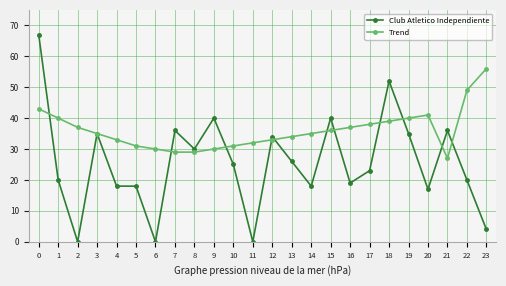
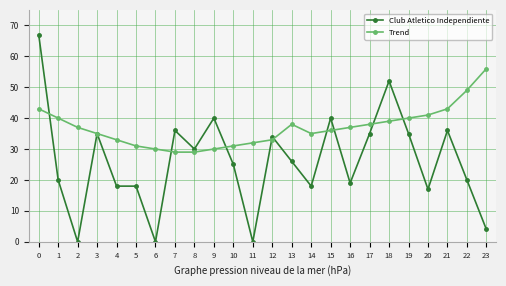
Trend, 13: 34 -> 38
Club Atletico Independiente, 17: 23 -> 35
Trend, 21: 27 -> 43
